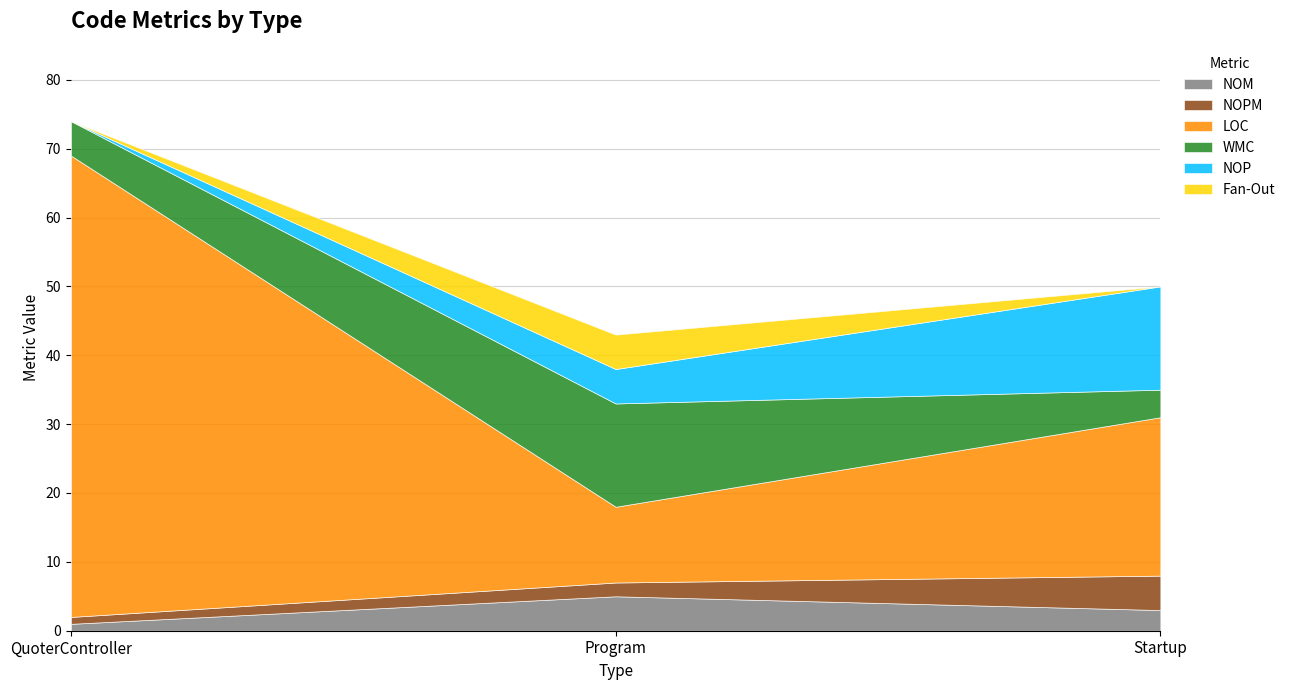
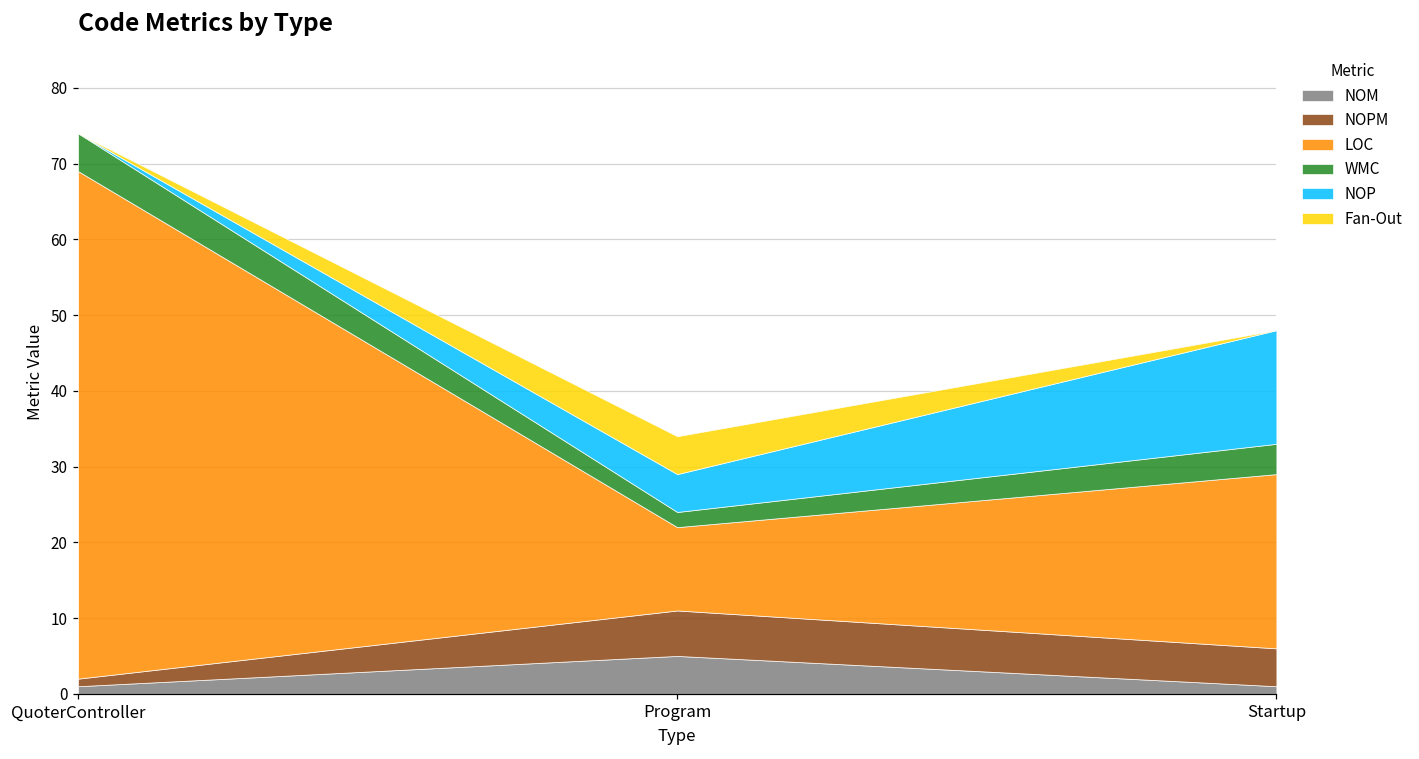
NOPM, Program: 2 -> 6
WMC, Program: 15 -> 2
NOM, Startup: 3 -> 1
